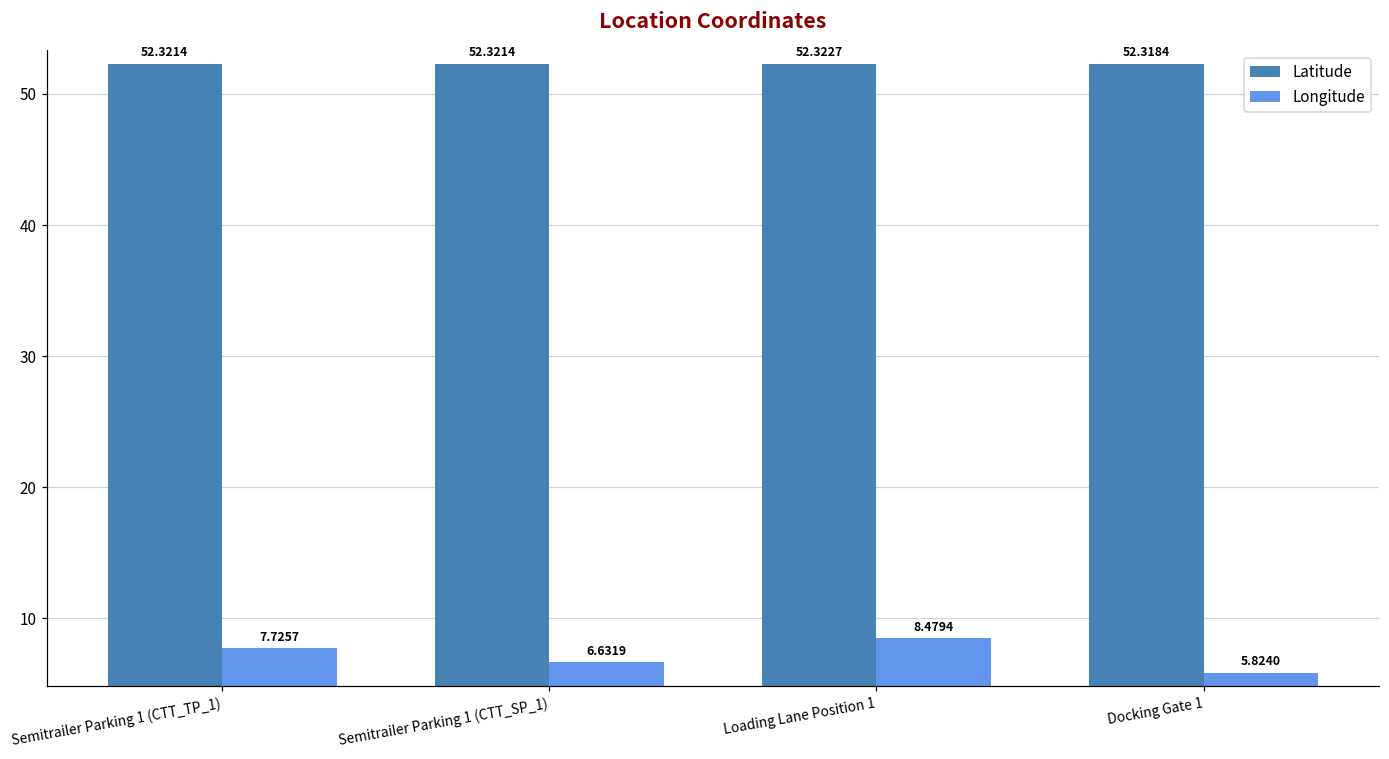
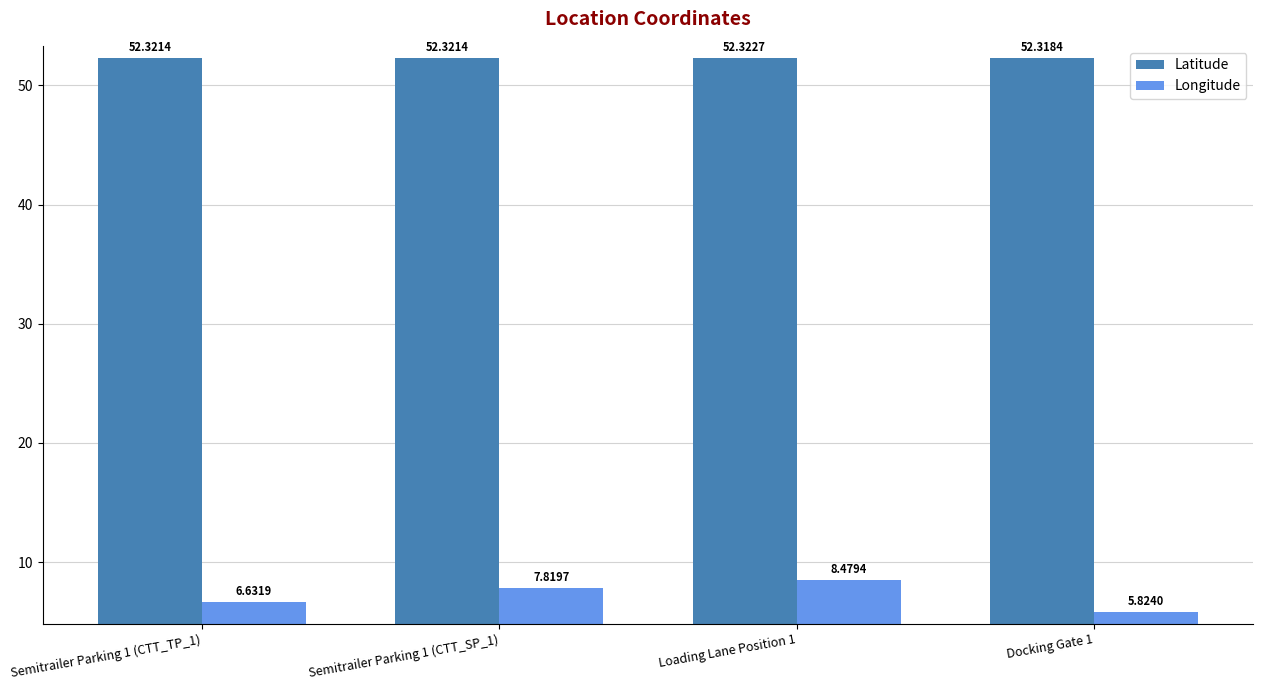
Longitude, Semitrailer Parking 1 (CTT_TP_1): 7.7257 -> 6.6319
Longitude, Semitrailer Parking 1 (CTT_SP_1): 6.6319 -> 7.8197
